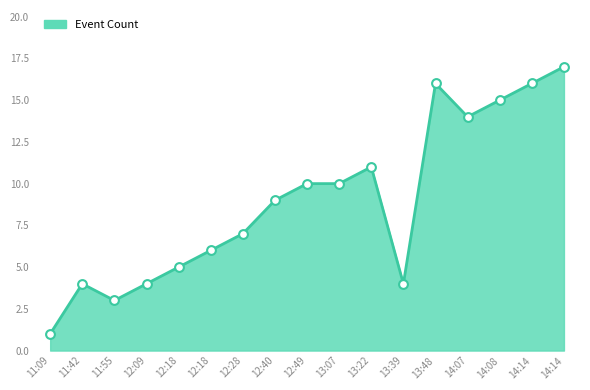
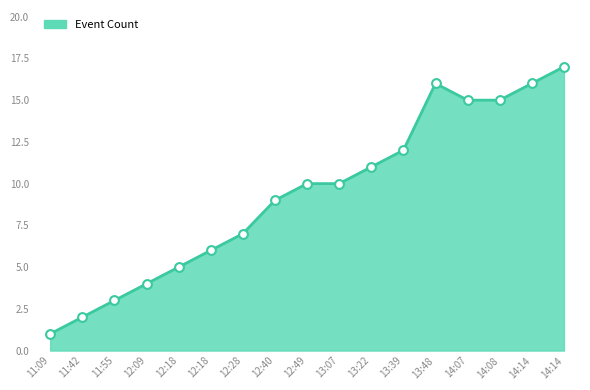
11:42: 4 -> 2
13:39: 4 -> 12
14:07: 14 -> 15
